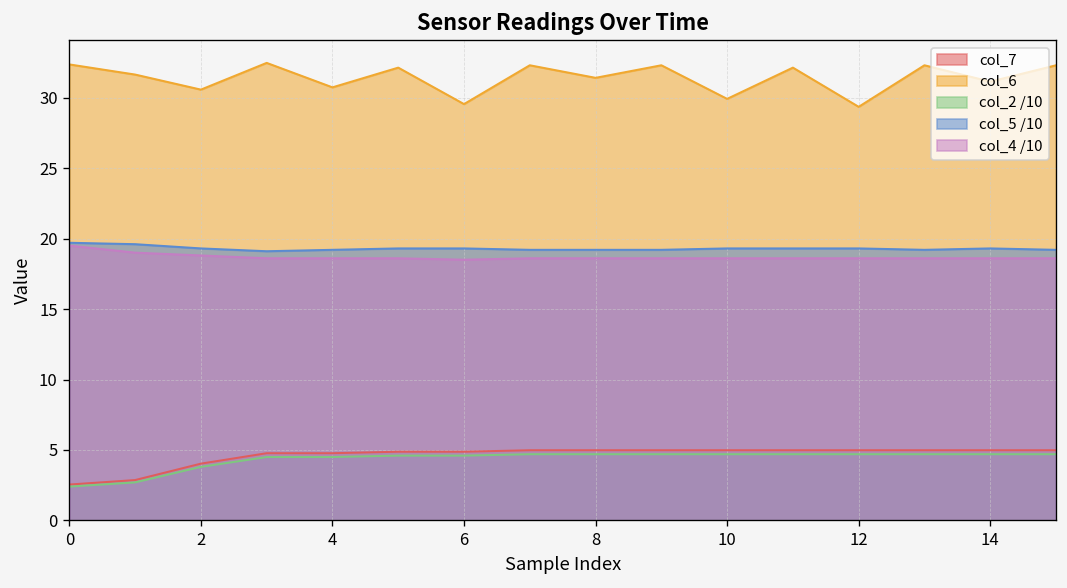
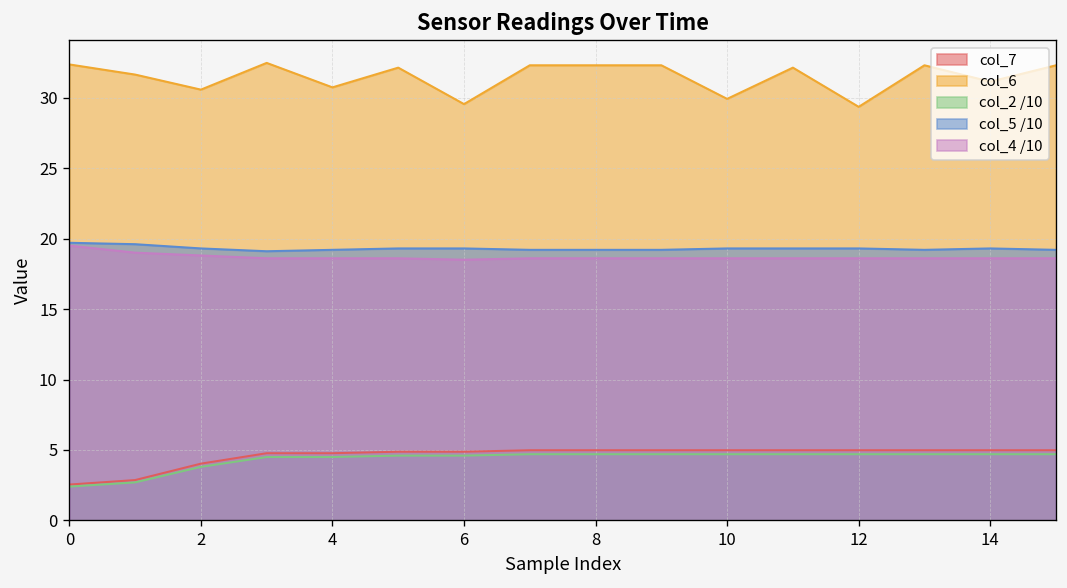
col_6, 8: 31.4 -> 32.3
